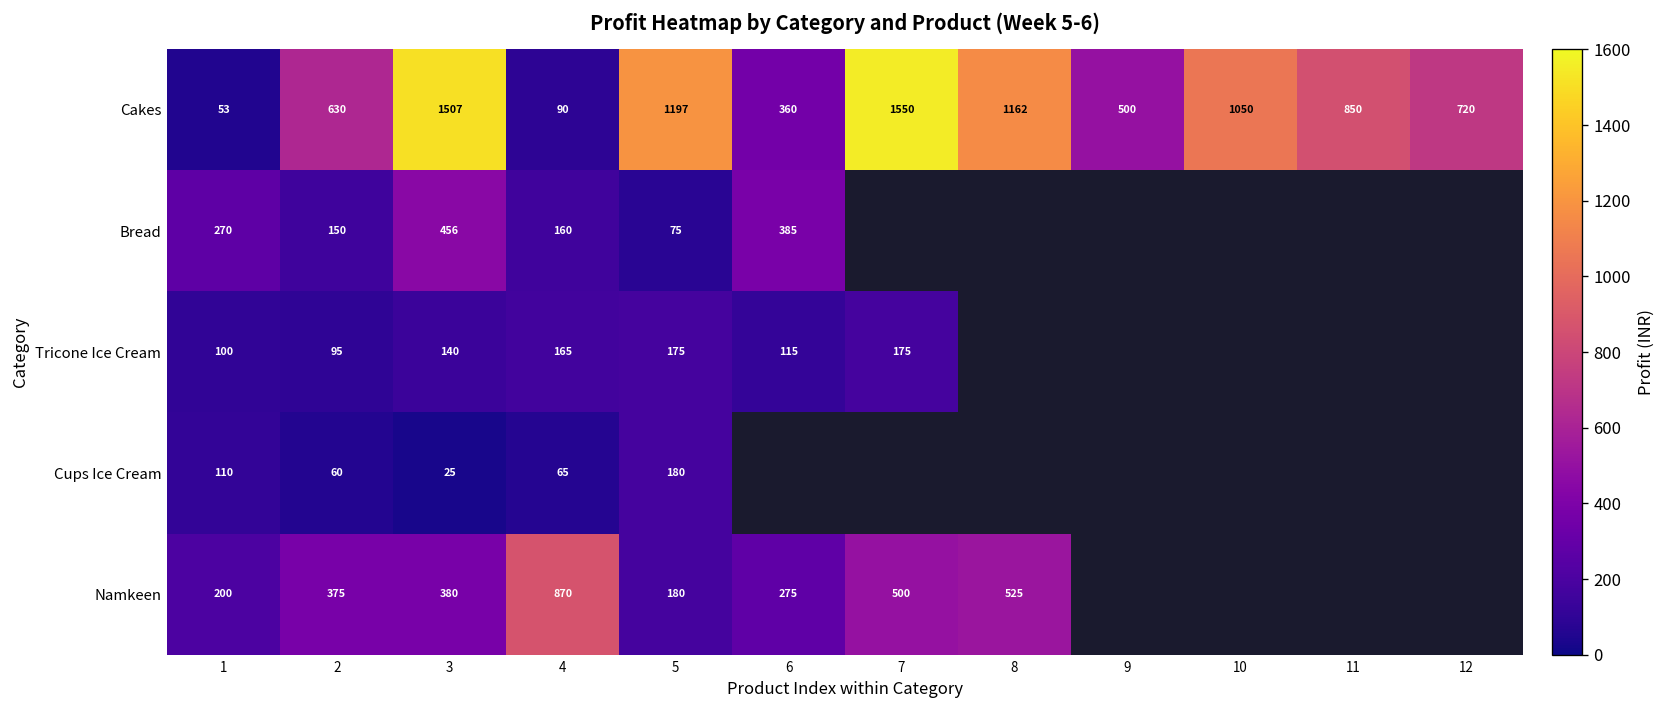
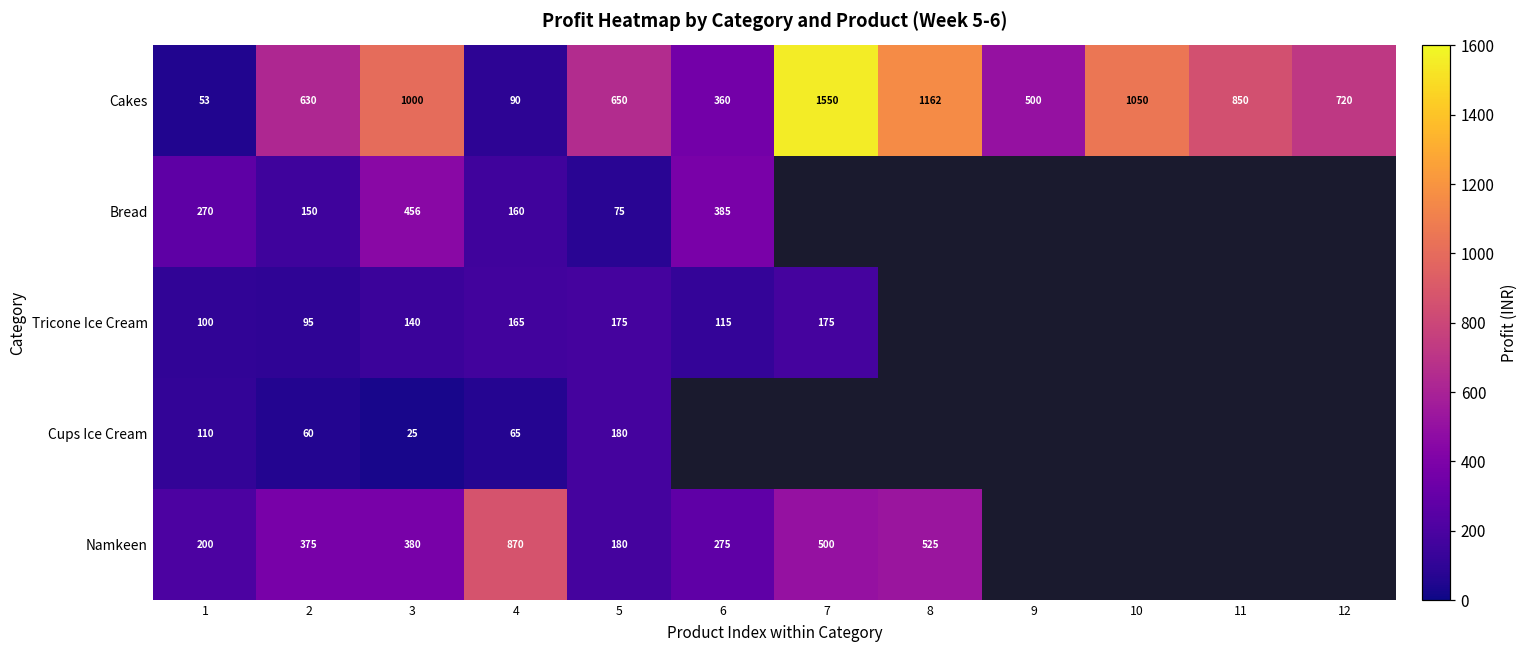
Cakes, 3: 1507 -> 1000
Cakes, 5: 1197 -> 650
